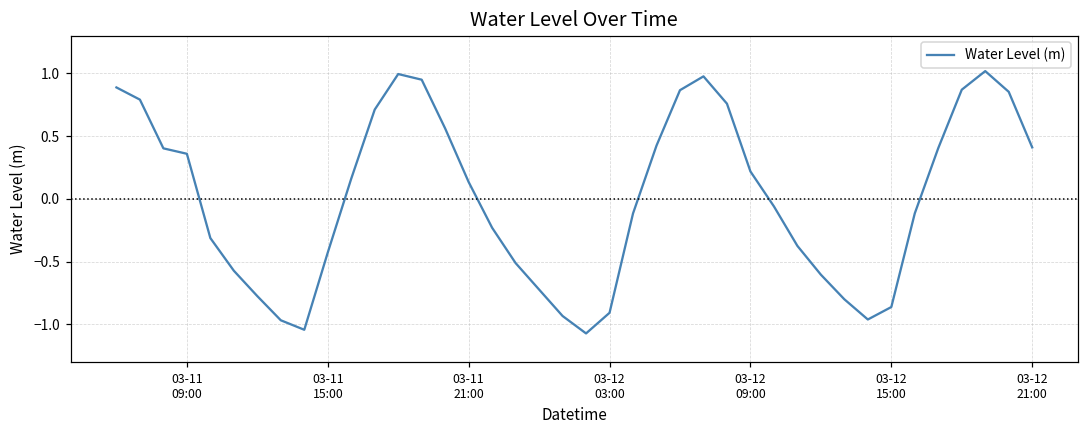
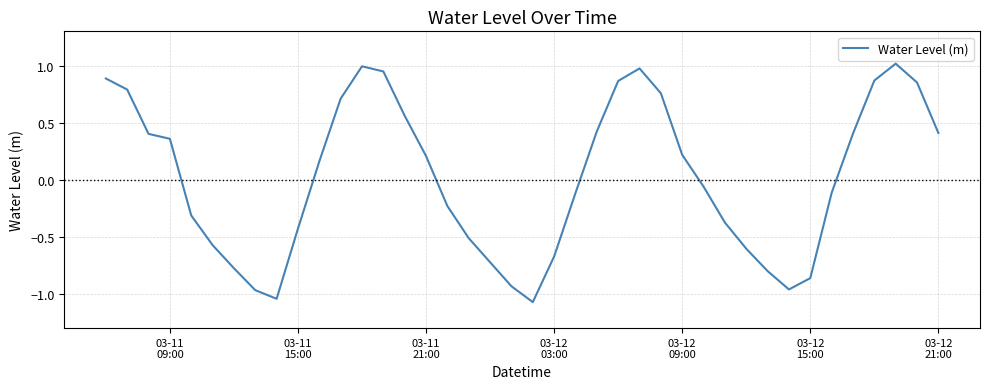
03-11 21:00: 0.13 -> 0.21
03-12 03:00: -0.91 -> -0.67
